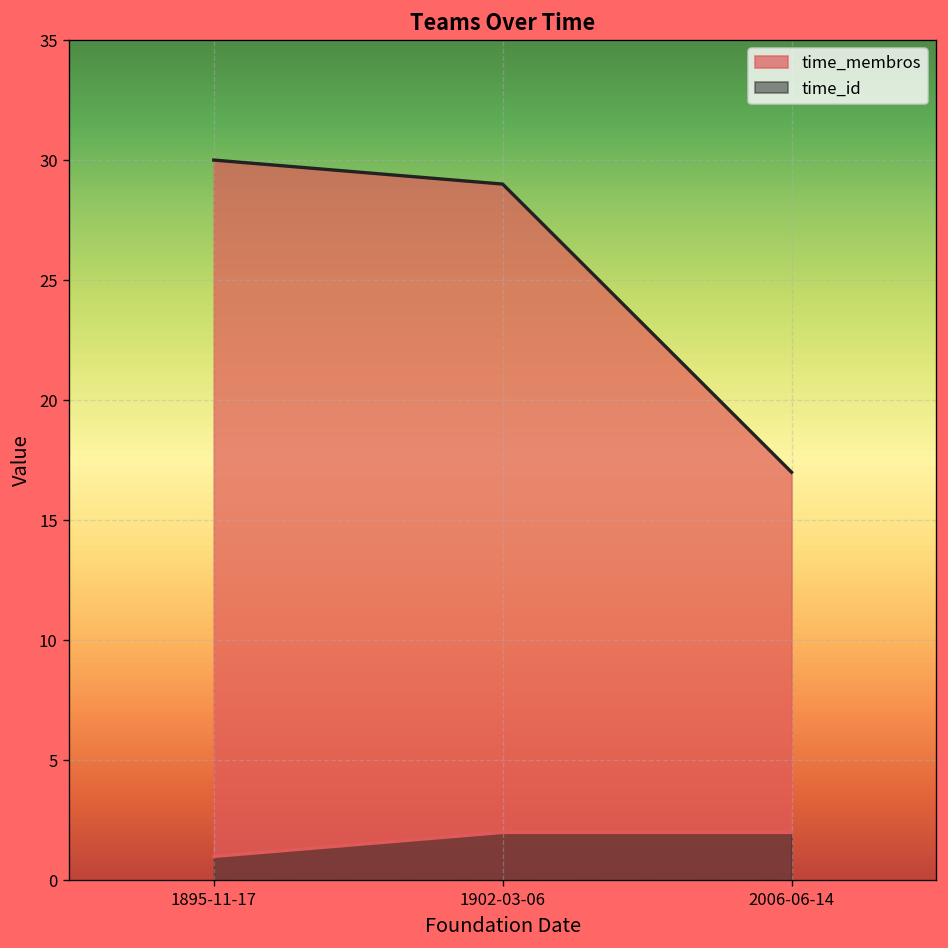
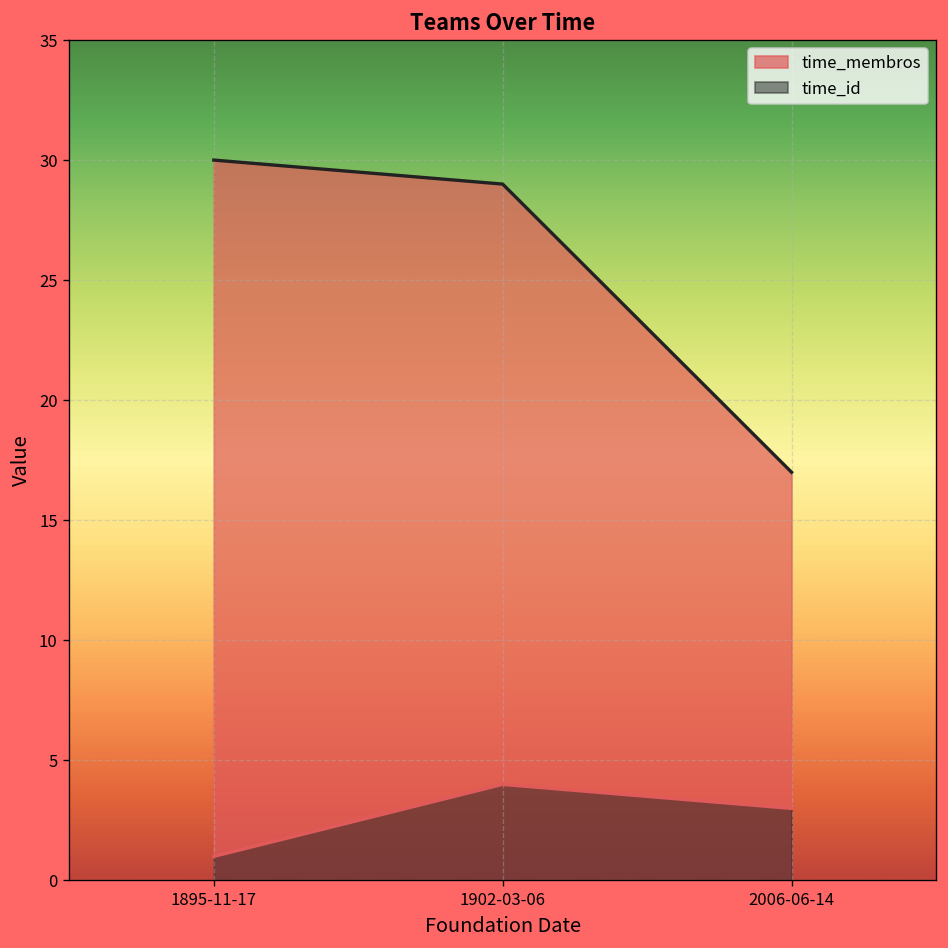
time_id, 1902-03-06: 2 -> 4
time_id, 2006-06-14: 2 -> 3
